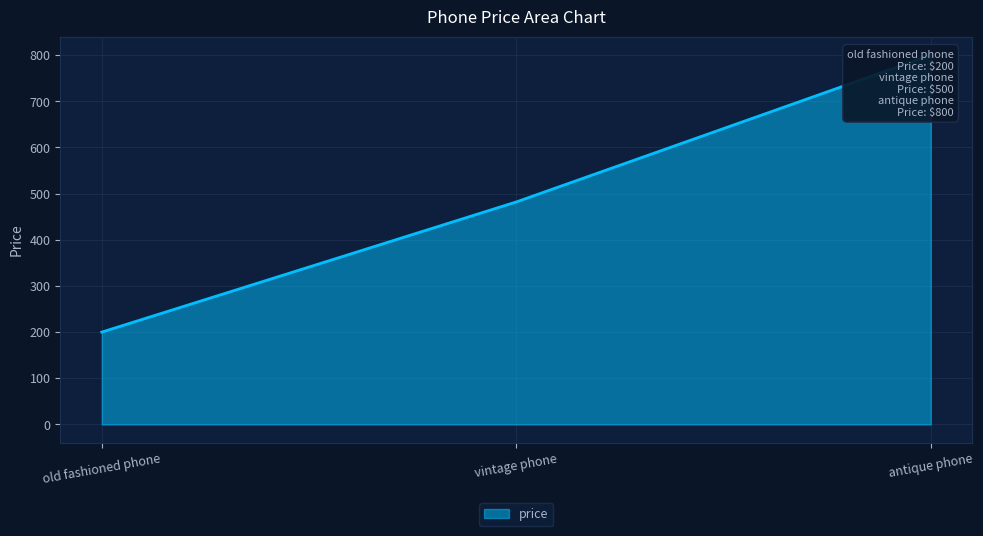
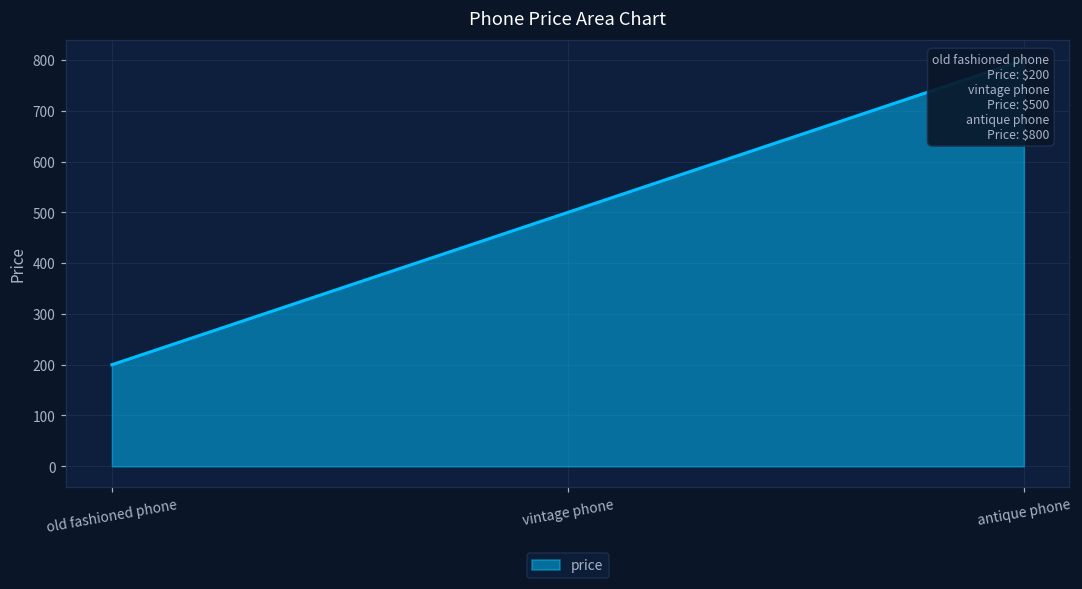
vintage phone: 480 -> 500
